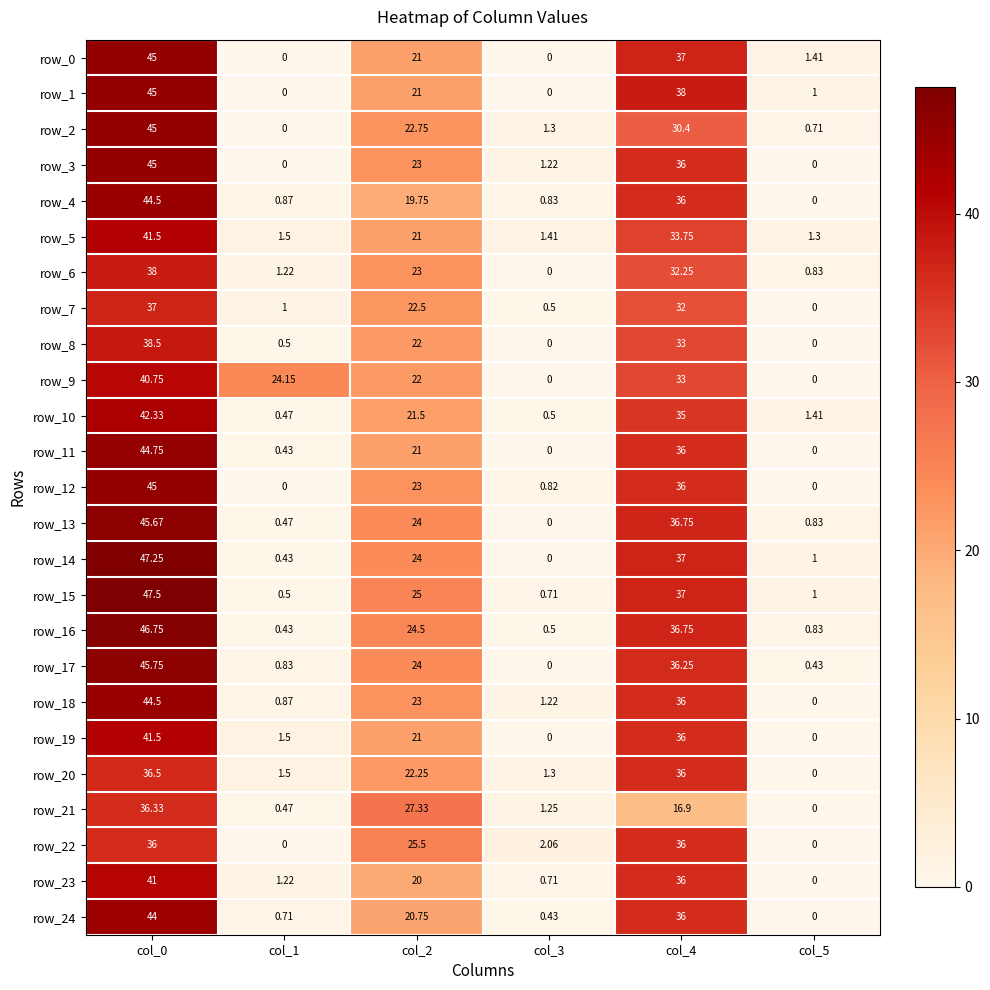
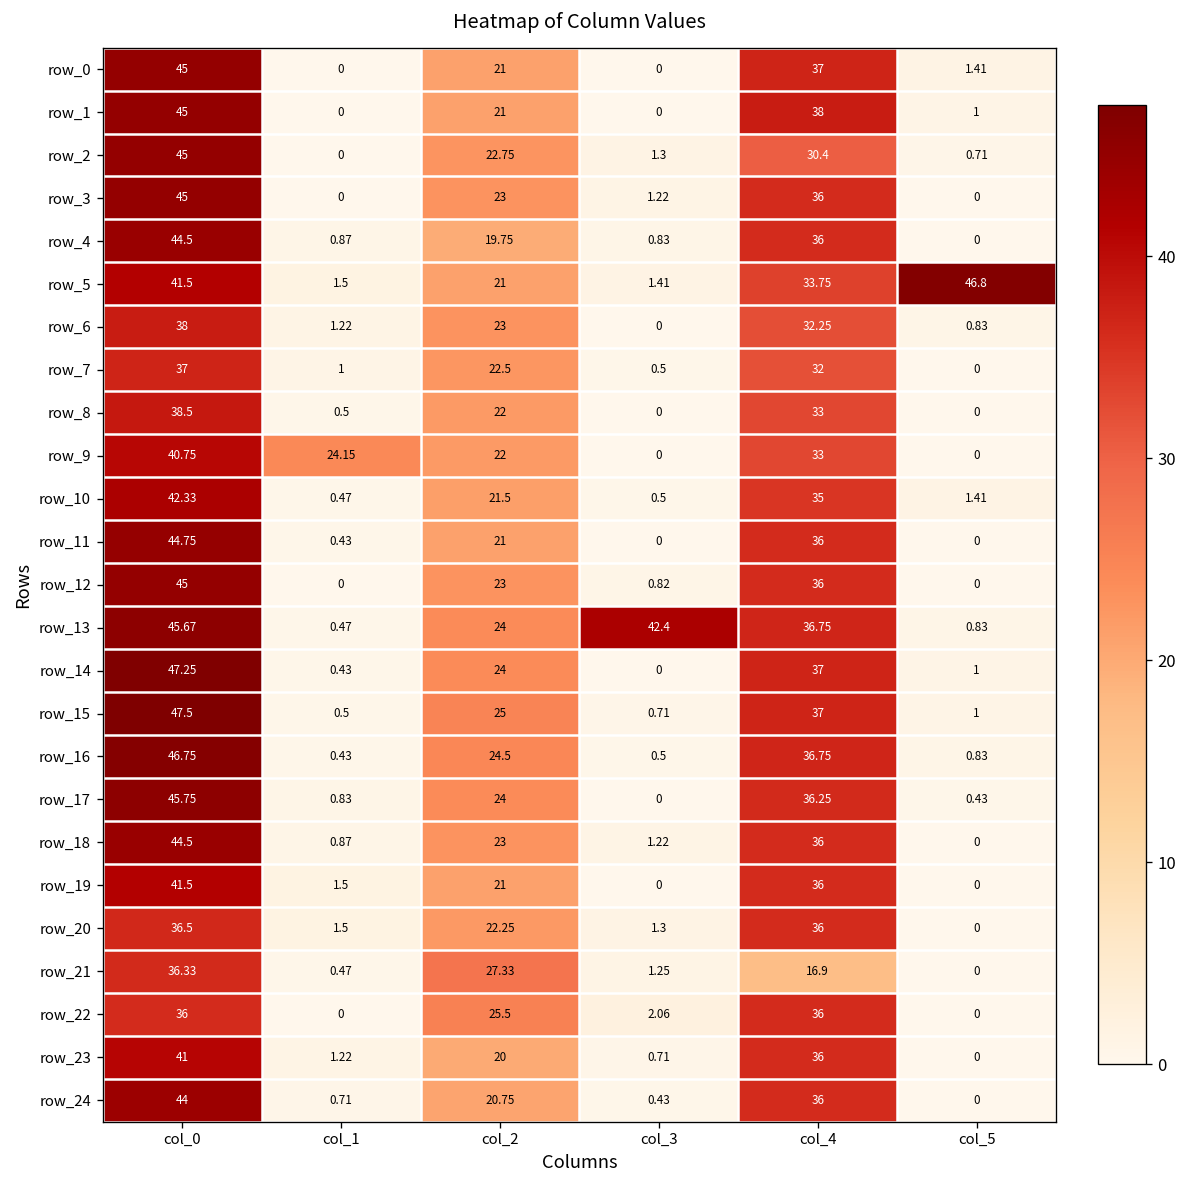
row_5, col_5: 1.3 -> 46.8
row_13, col_3: 0 -> 42.4
